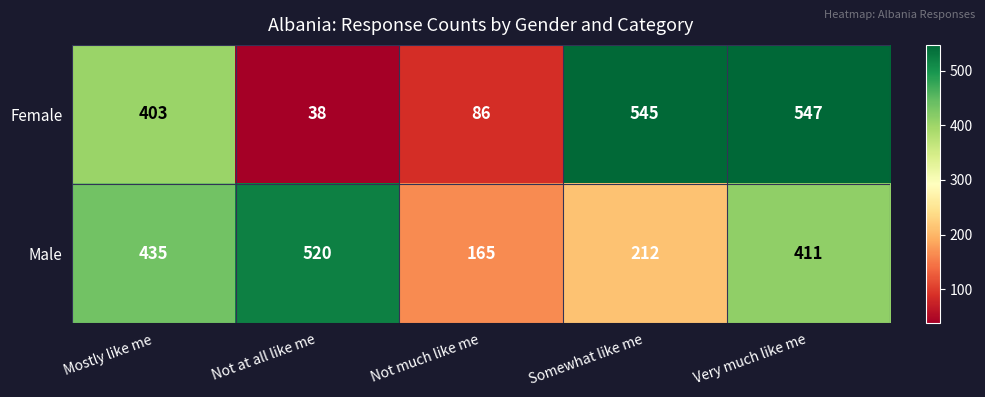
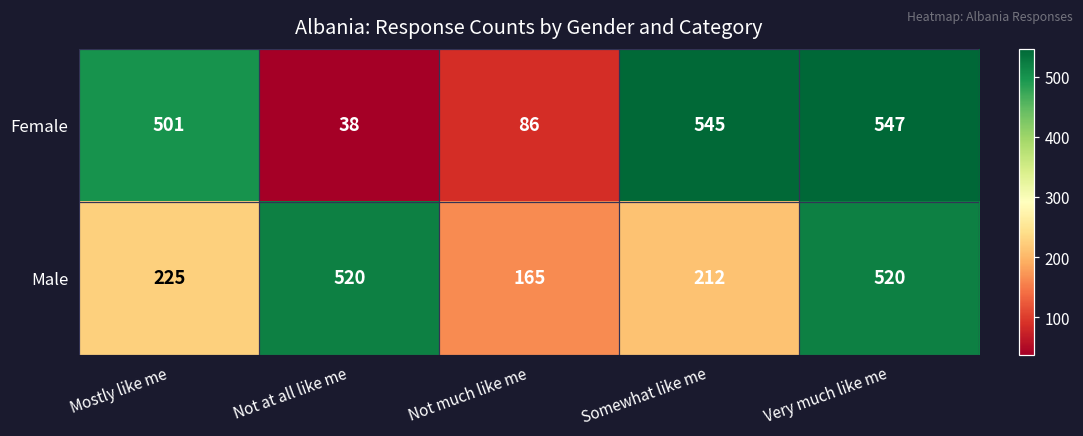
Female, Mostly like me: 403 -> 501
Male, Mostly like me: 435 -> 225
Male, Very much like me: 411 -> 520
